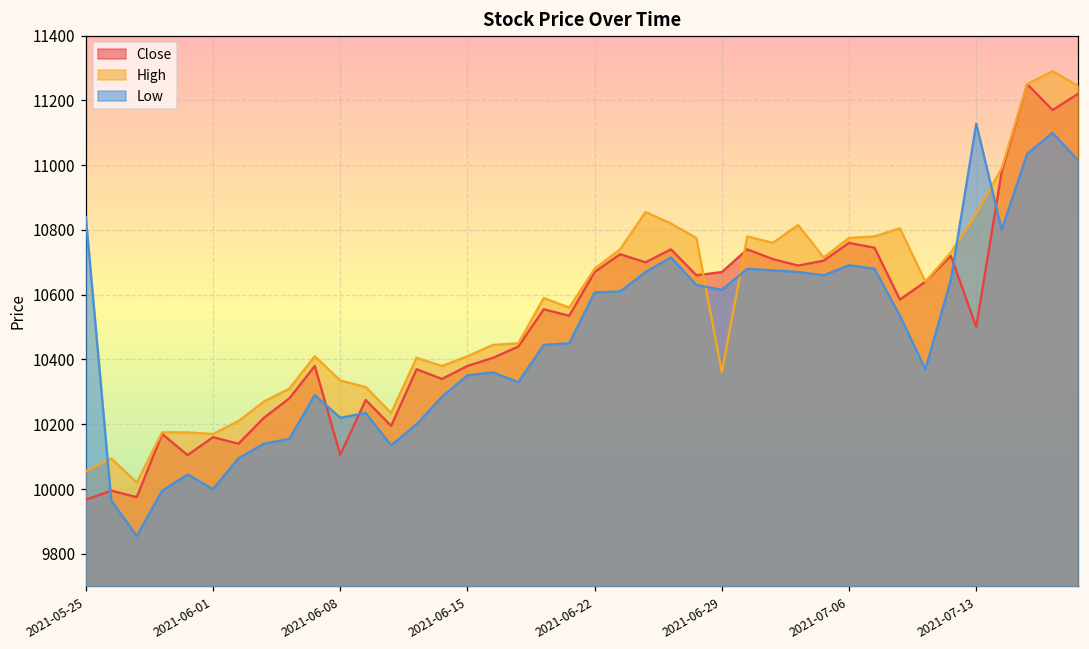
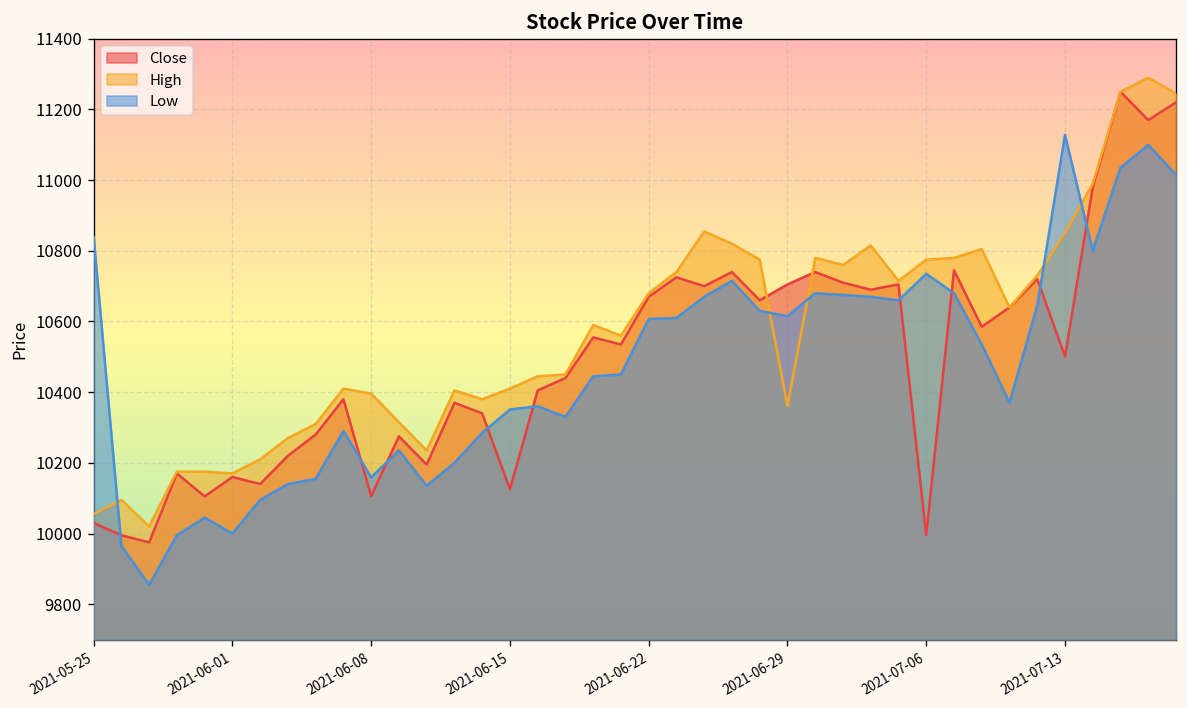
Close, 2021-05-25: 9970 -> 10030
High, 2021-06-08: 10340 -> 10400
Low, 2021-06-08: 10220 -> 10160
Close, 2021-06-15: 10380 -> 10130
Close, 2021-06-29: 10670 -> 10710
Close, 2021-07-06: 10760 -> 10000
Low, 2021-07-06: 10690 -> 10740
